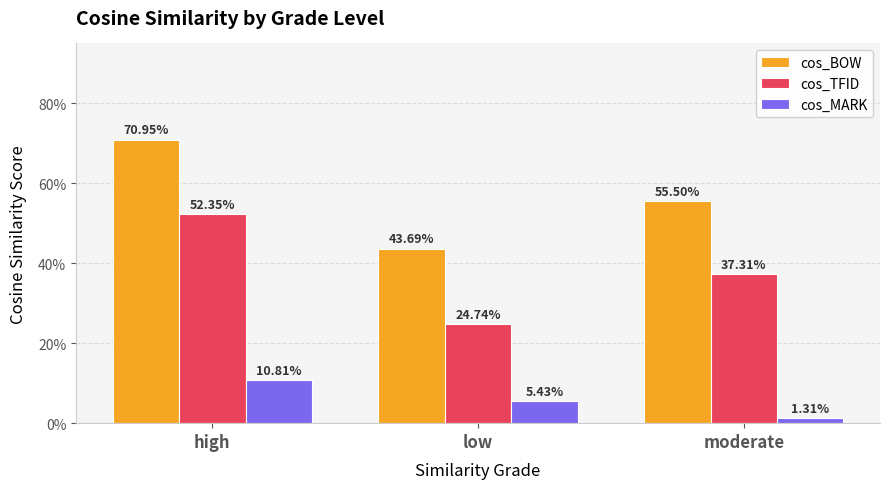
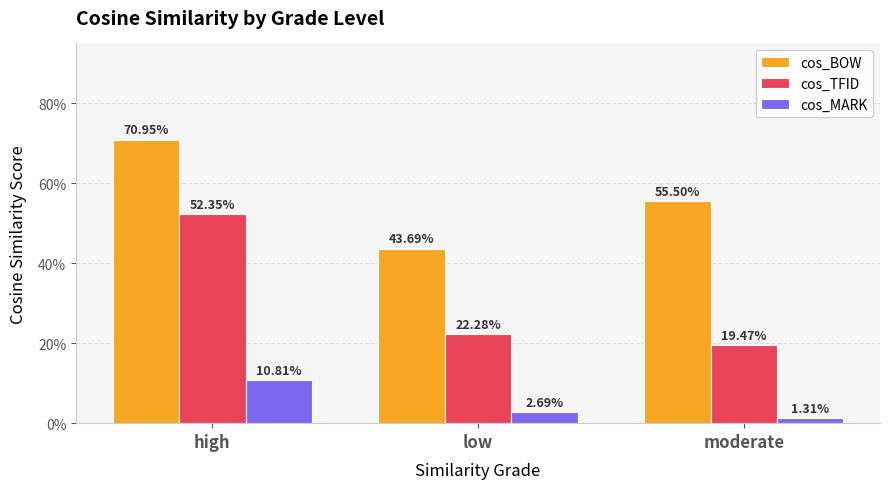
cos_TFID, low: 24.74% -> 22.28%
cos_MARK, low: 5.43% -> 2.69%
cos_TFID, moderate: 37.31% -> 19.47%
